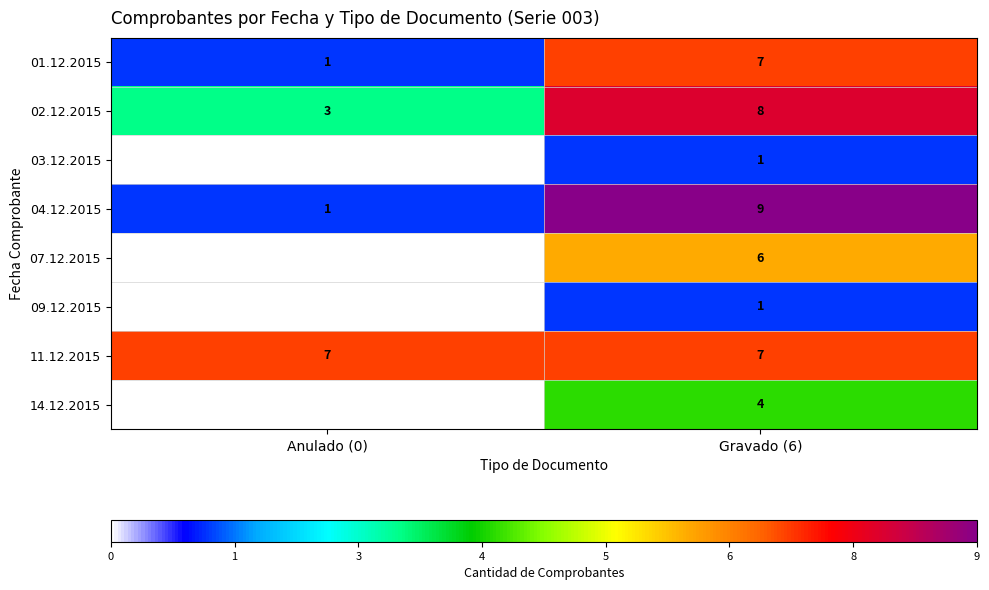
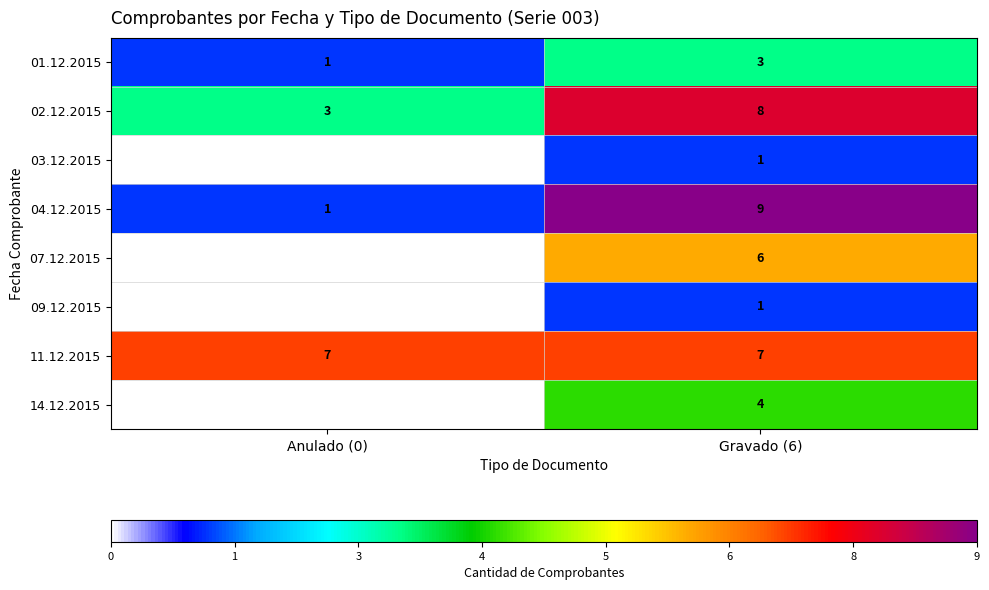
01.12.2015, Gravado (6): 7 -> 3
